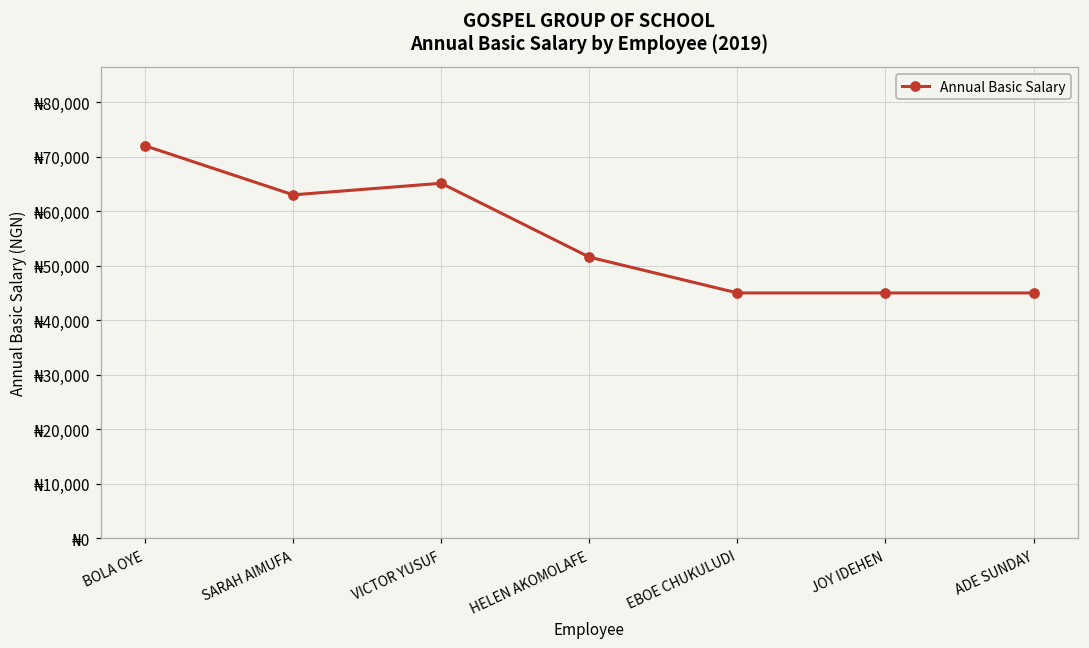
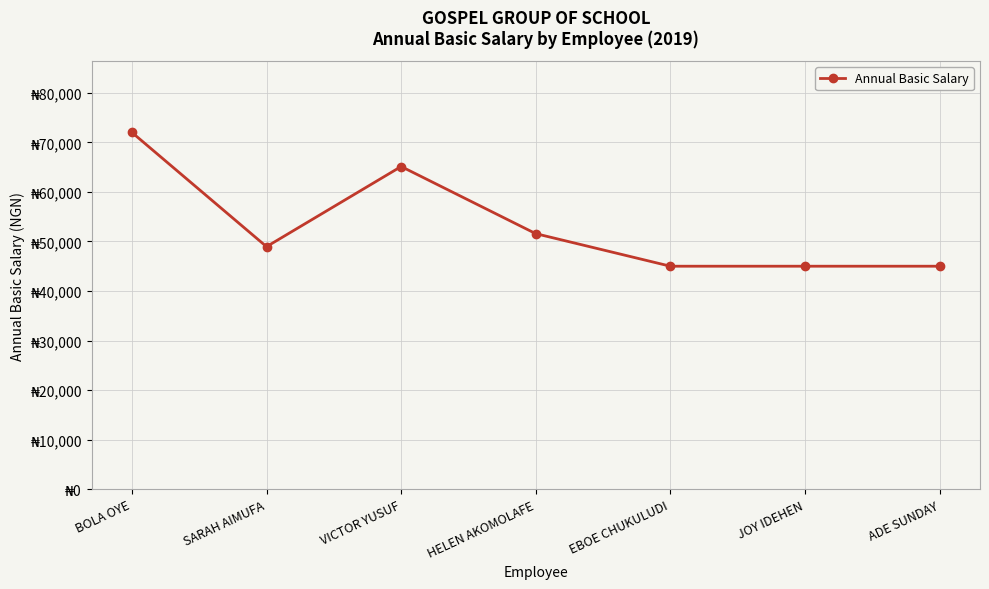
SARAH AIMUFA: ₦63,000 -> ₦49,000
